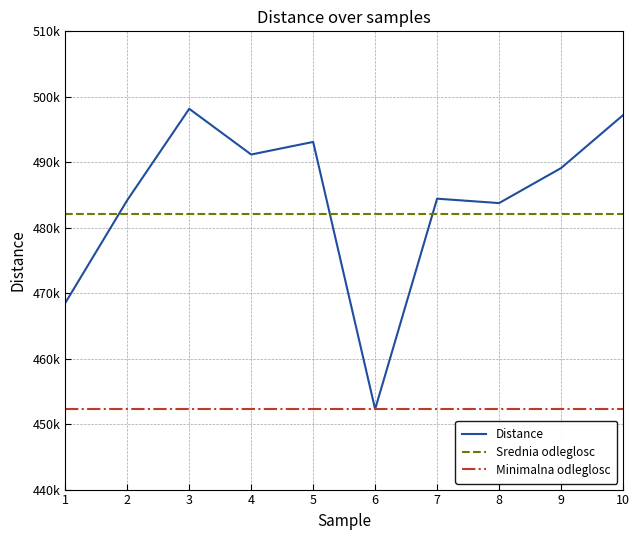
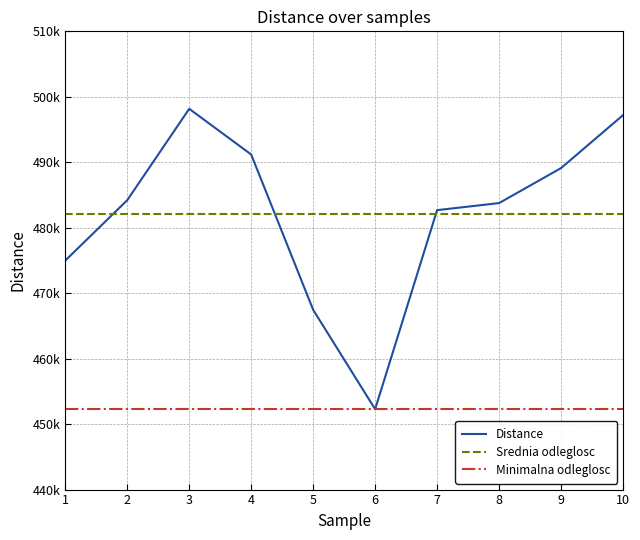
Distance, 1: 469000 -> 475000
Distance, 5: 493000 -> 467000
Distance, 7: 484000 -> 483000
